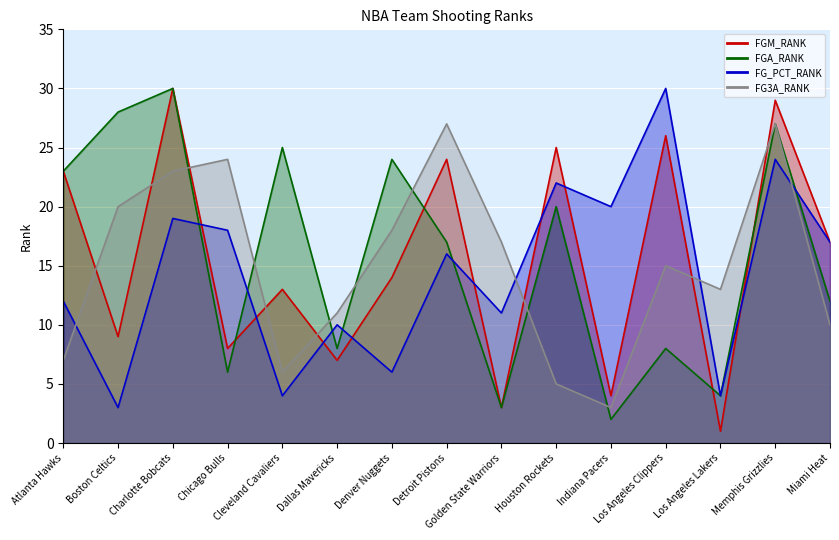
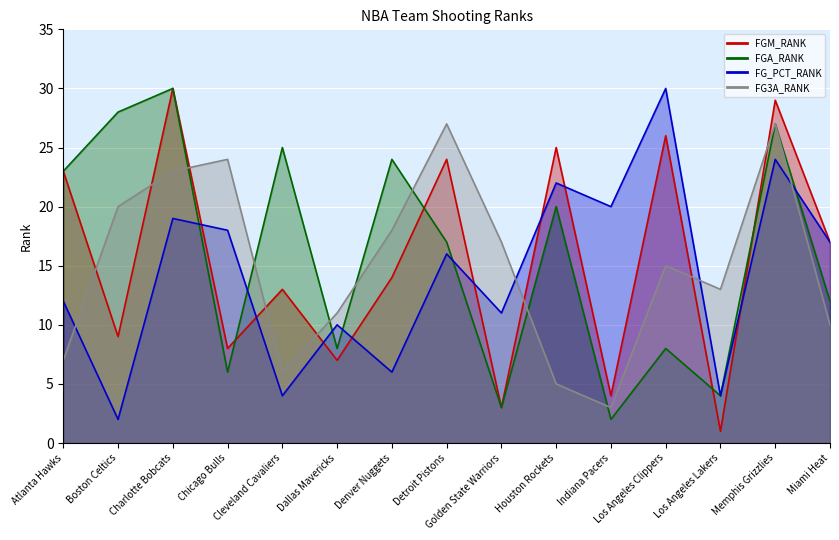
FG_PCT_RANK, Boston Celtics: 3 -> 2
